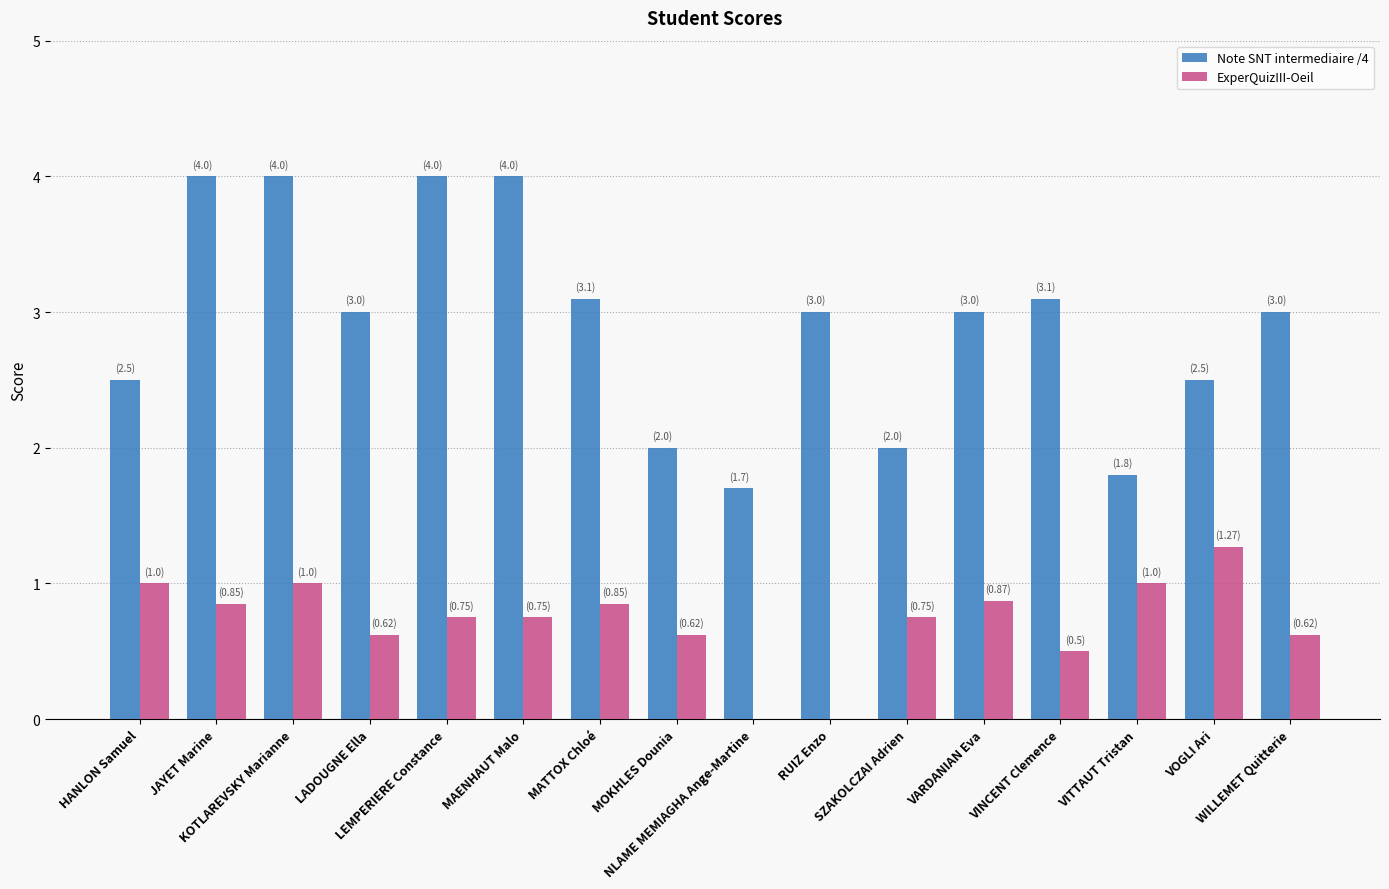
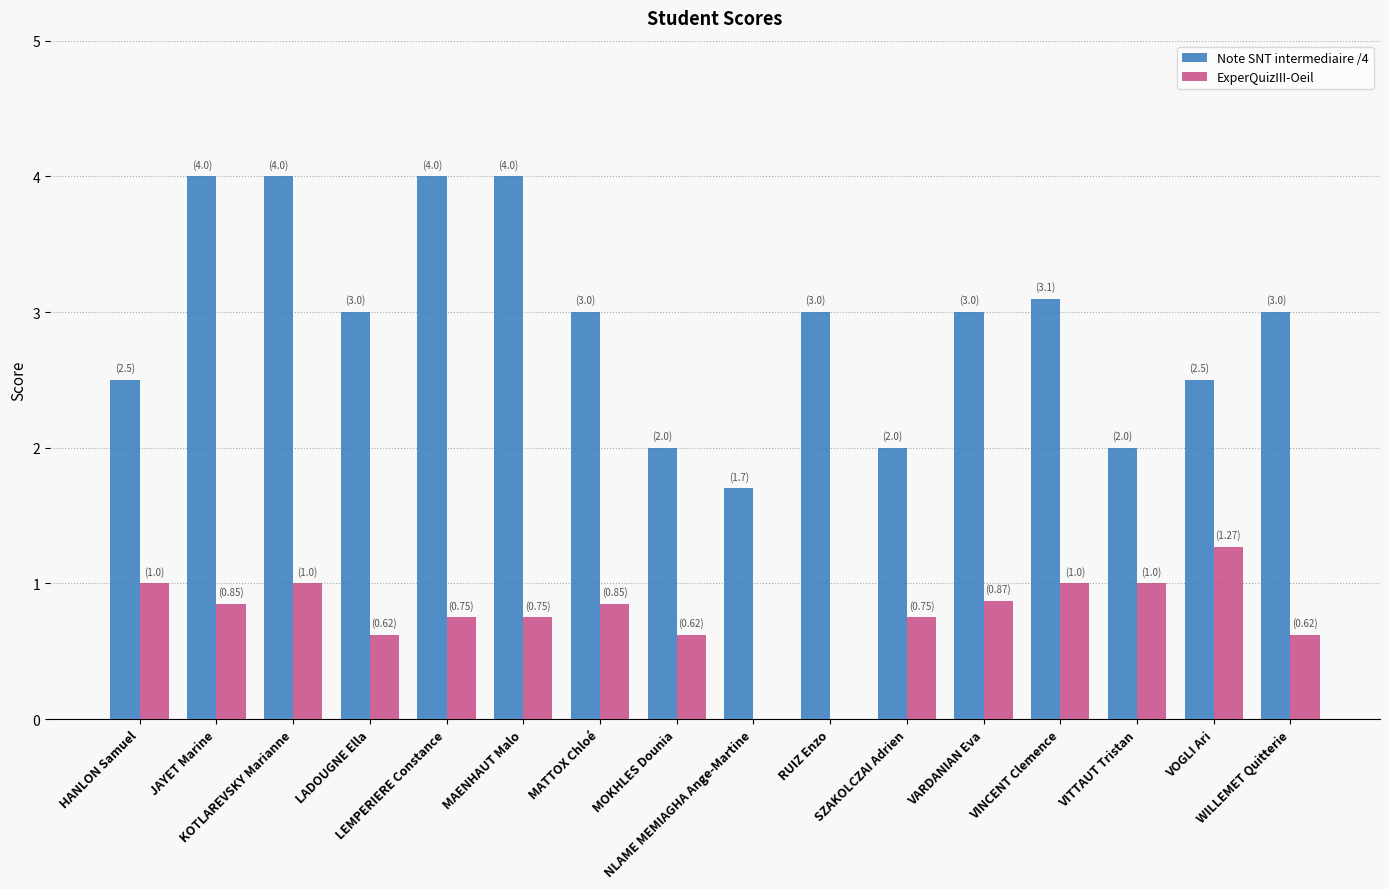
Note SNT intermediaire /4, MATTOX Chloé: (3.1) -> (3.0)
ExperQuizIII-Oeil, VINCENT Clemence: (0.5) -> (1.0)
Note SNT intermediaire /4, VITTAUT Tristan: (1.8) -> (2.0)
